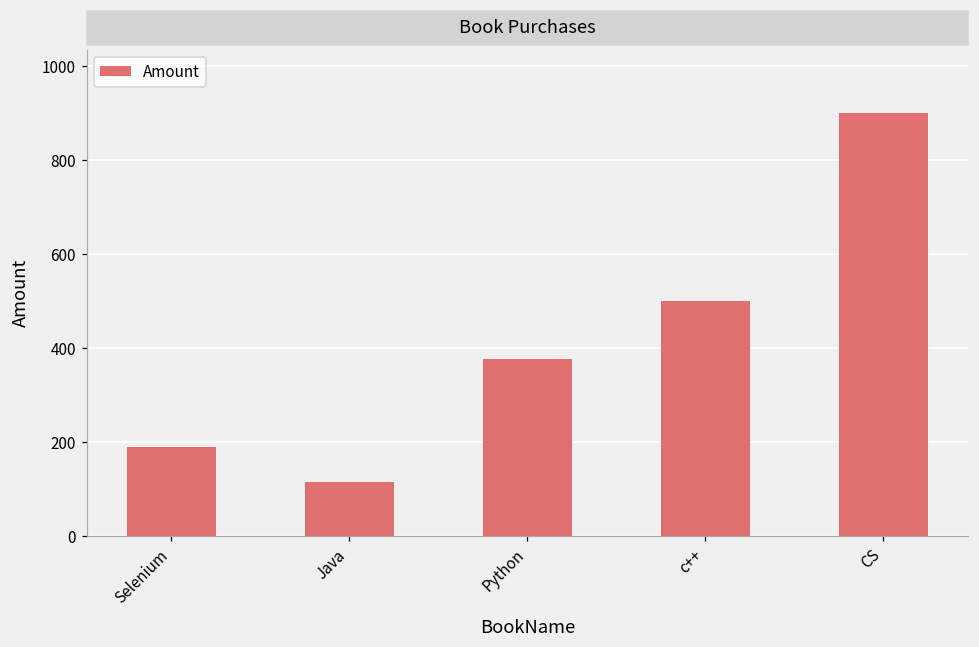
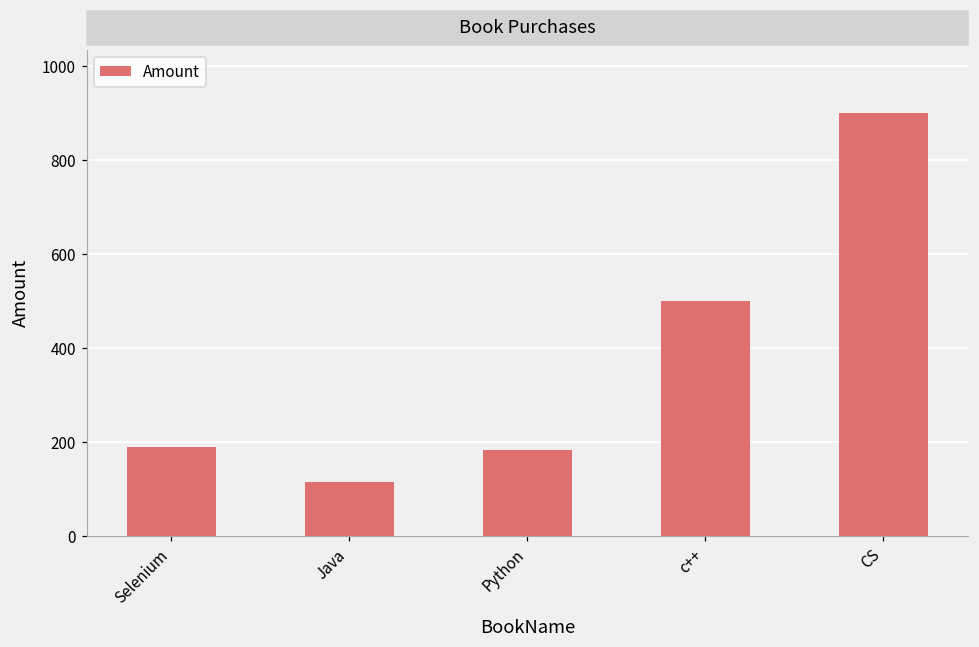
Python: 380 -> 180
